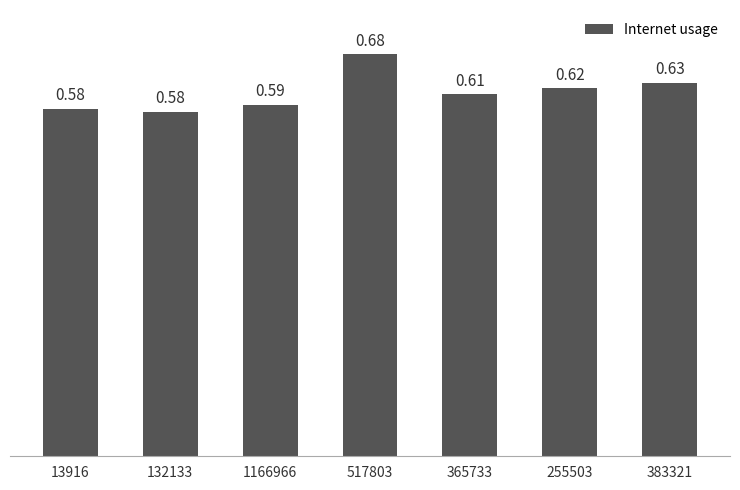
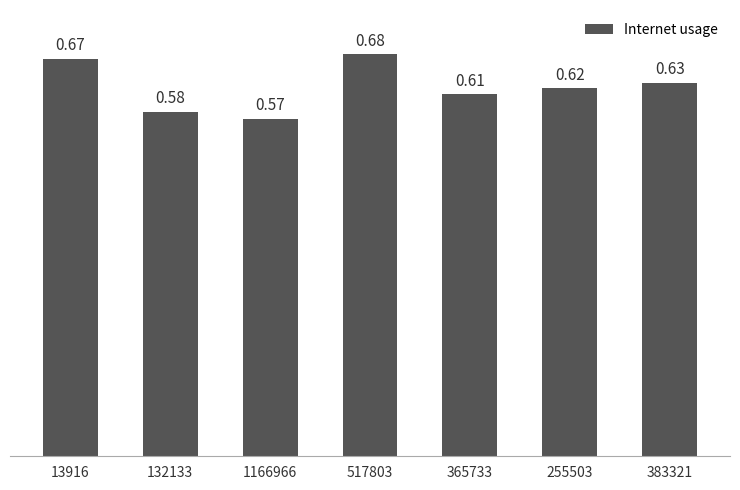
13916: 0.58 -> 0.67
1166966: 0.59 -> 0.57
